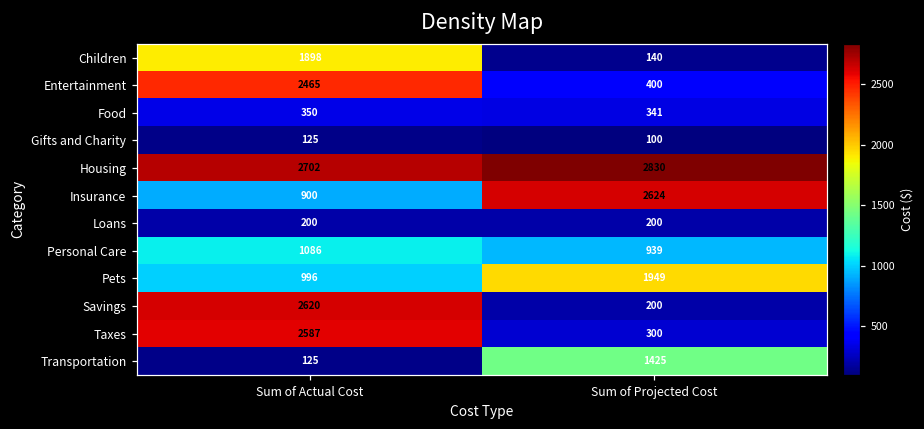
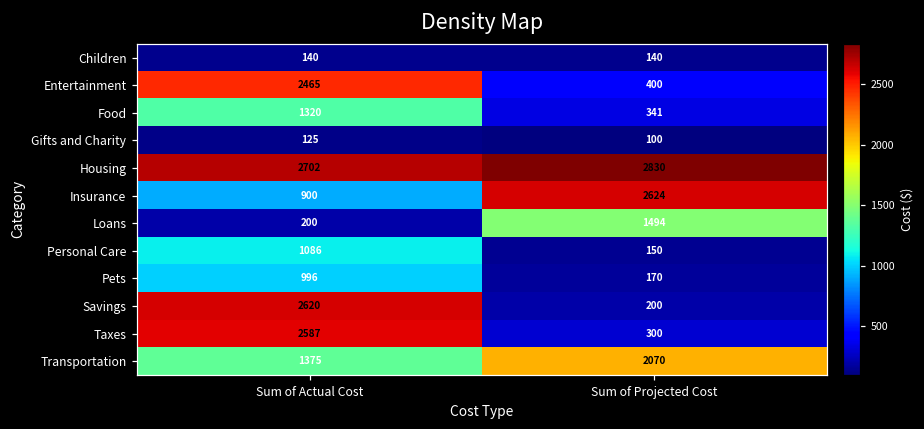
Children, Sum of Actual Cost: 1898 -> 140
Food, Sum of Actual Cost: 350 -> 1320
Loans, Sum of Projected Cost: 200 -> 1494
Personal Care, Sum of Projected Cost: 939 -> 150
Pets, Sum of Projected Cost: 1949 -> 170
Transportation, Sum of Actual Cost: 125 -> 1375
Transportation, Sum of Projected Cost: 1425 -> 2070
